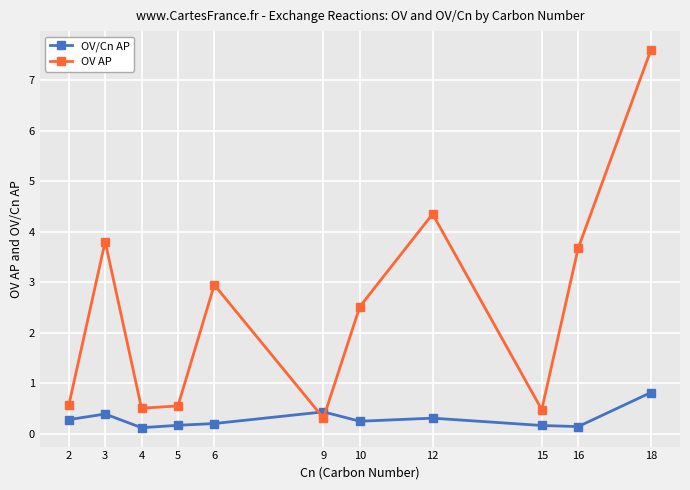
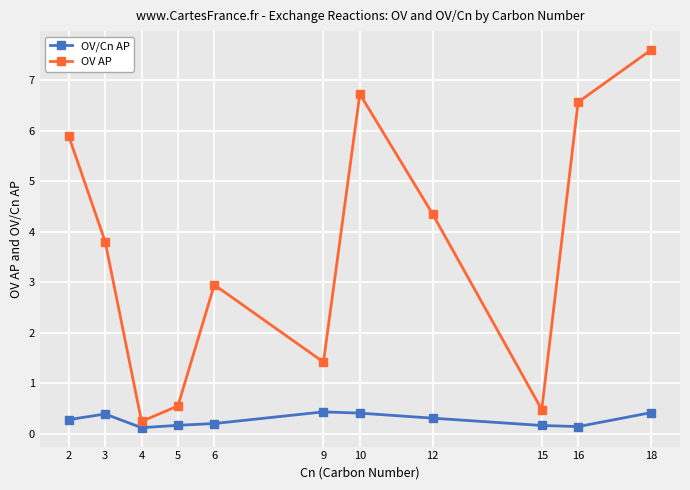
OV AP, 2: 0.6 -> 5.9
OV AP, 4: 0.5 -> 0.2
OV AP, 9: 0.3 -> 1.4
OV/Cn AP, 10: 0.3 -> 0.4
OV AP, 10: 2.5 -> 6.7
OV AP, 16: 3.7 -> 6.6
OV/Cn AP, 18: 0.8 -> 0.4
